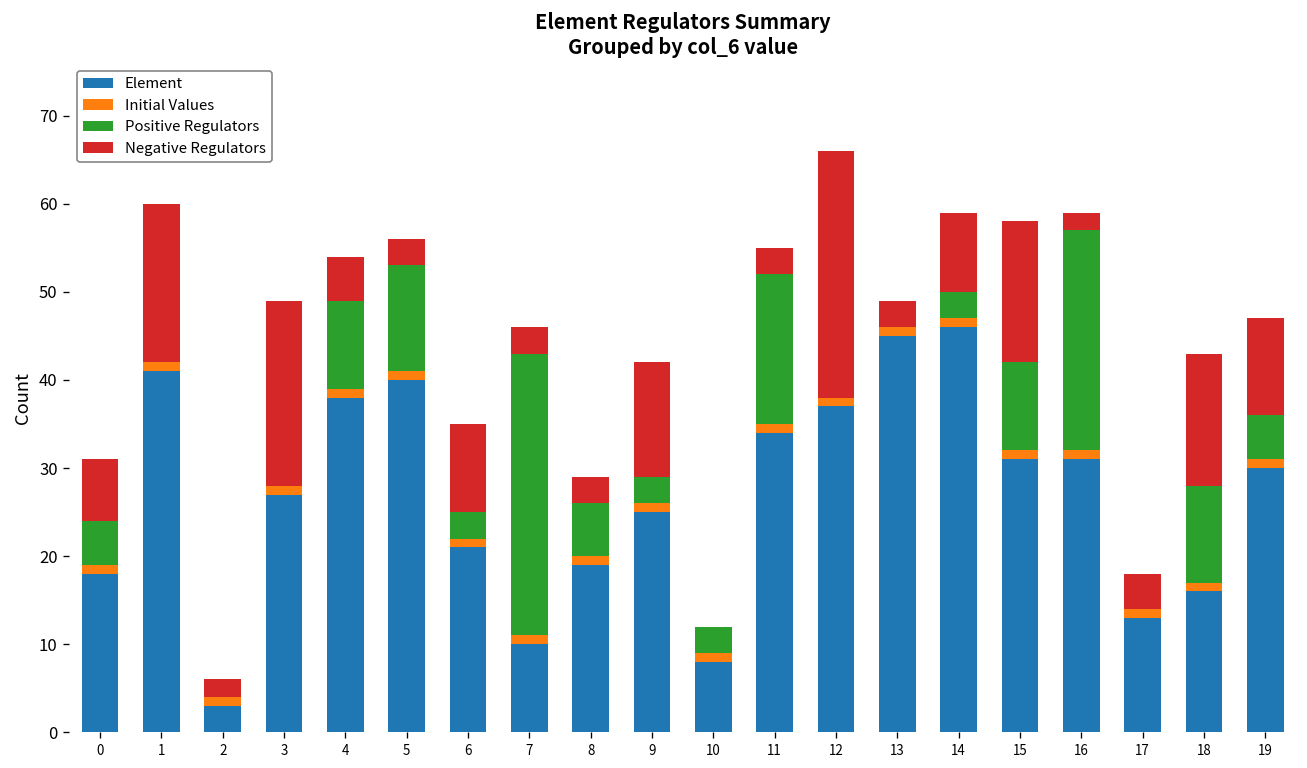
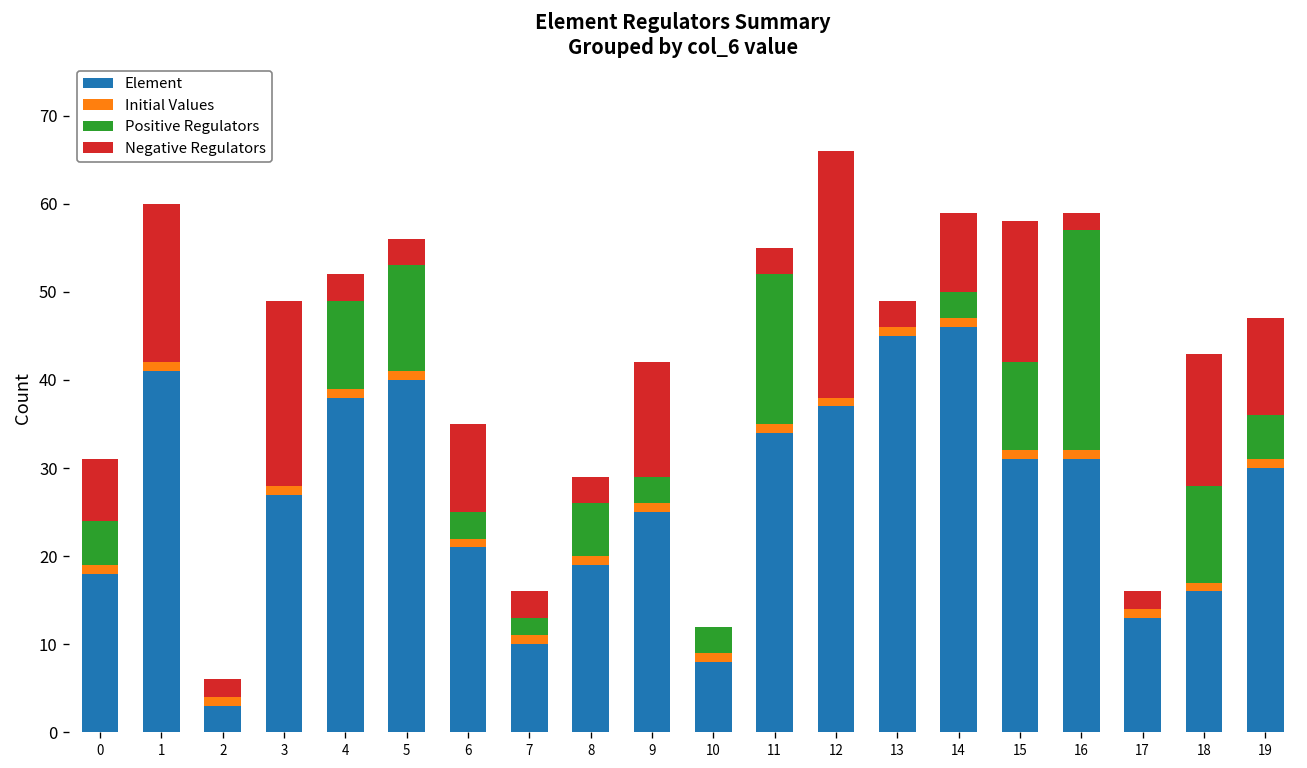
Negative Regulators, 4: 5 -> 3
Positive Regulators, 7: 32 -> 2
Negative Regulators, 17: 4 -> 2
